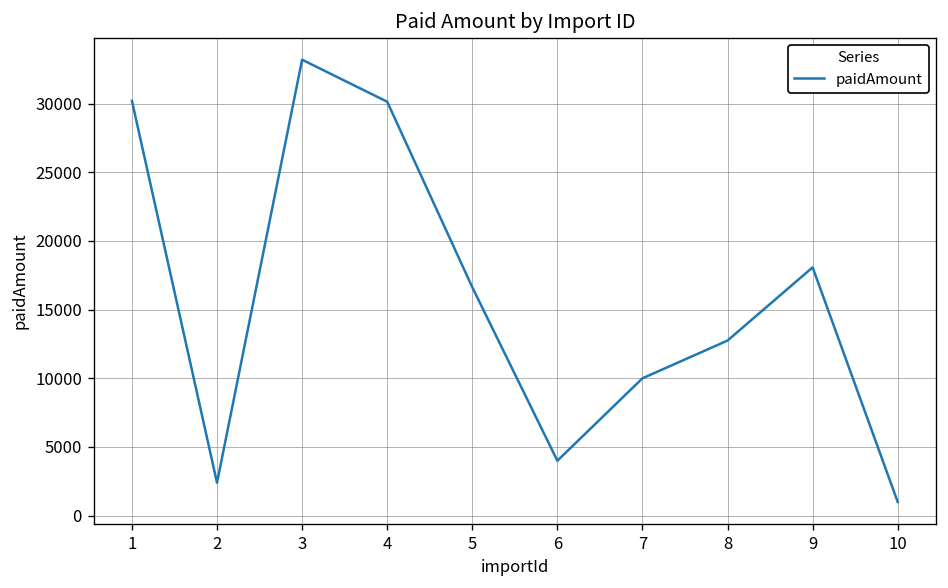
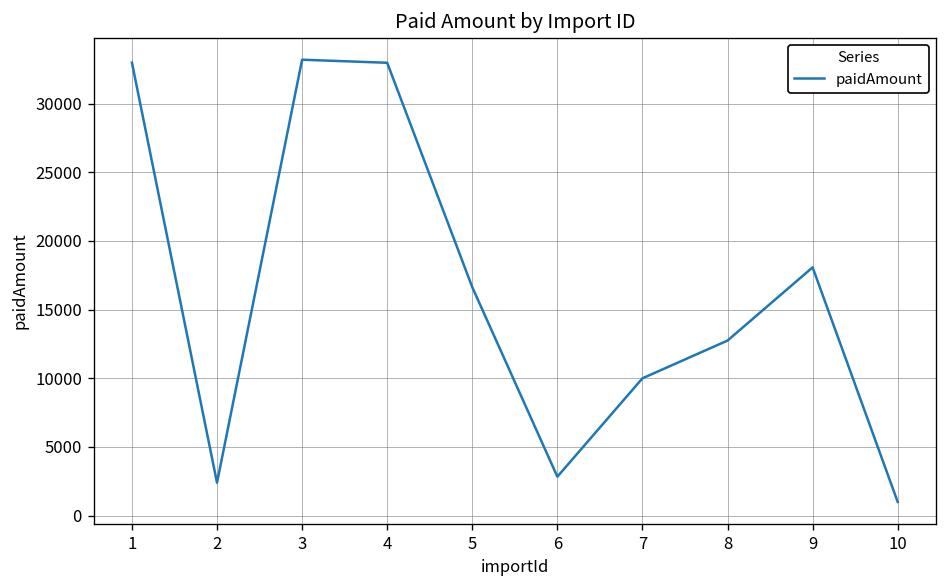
1: 30200 -> 33000
4: 30100 -> 33000
6: 4000 -> 2800
